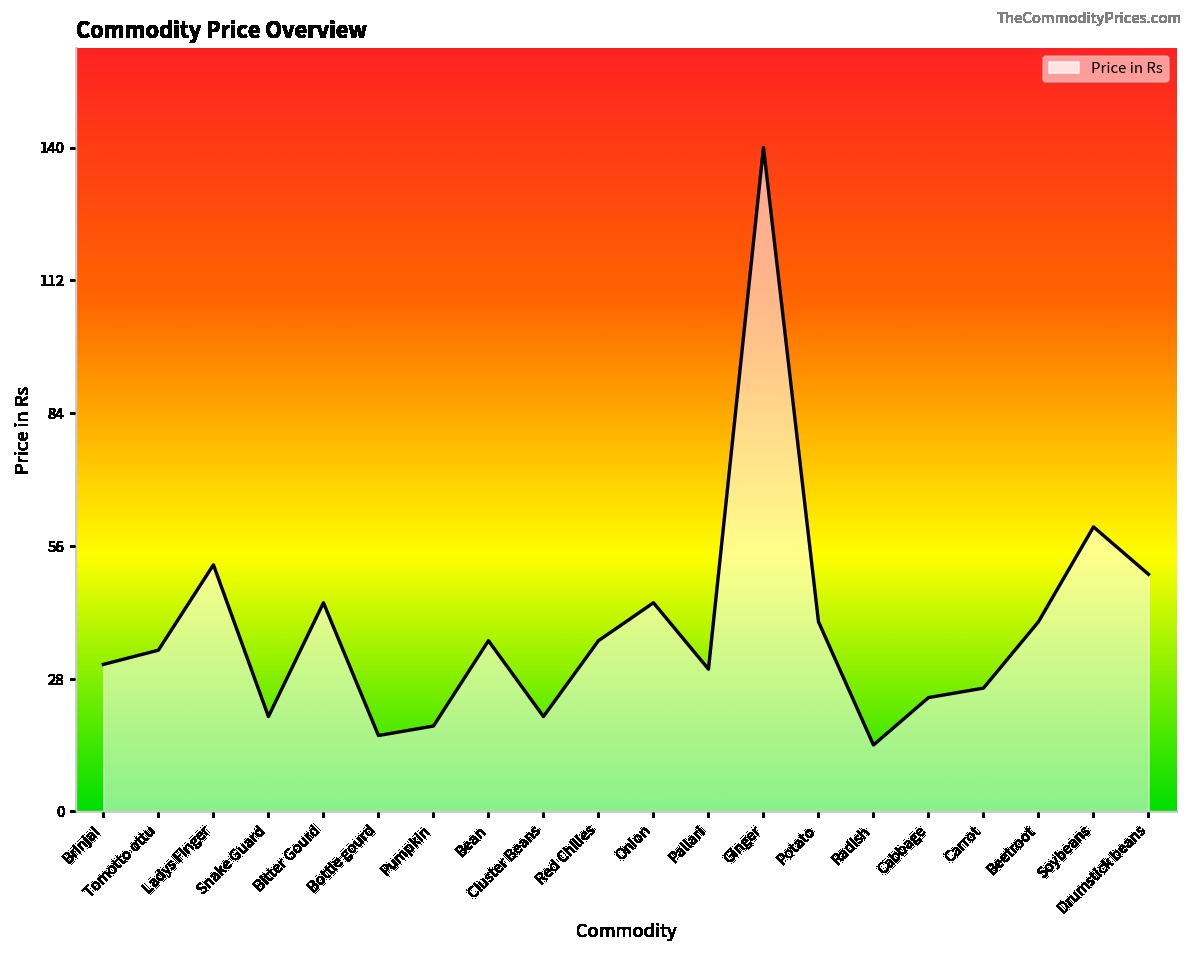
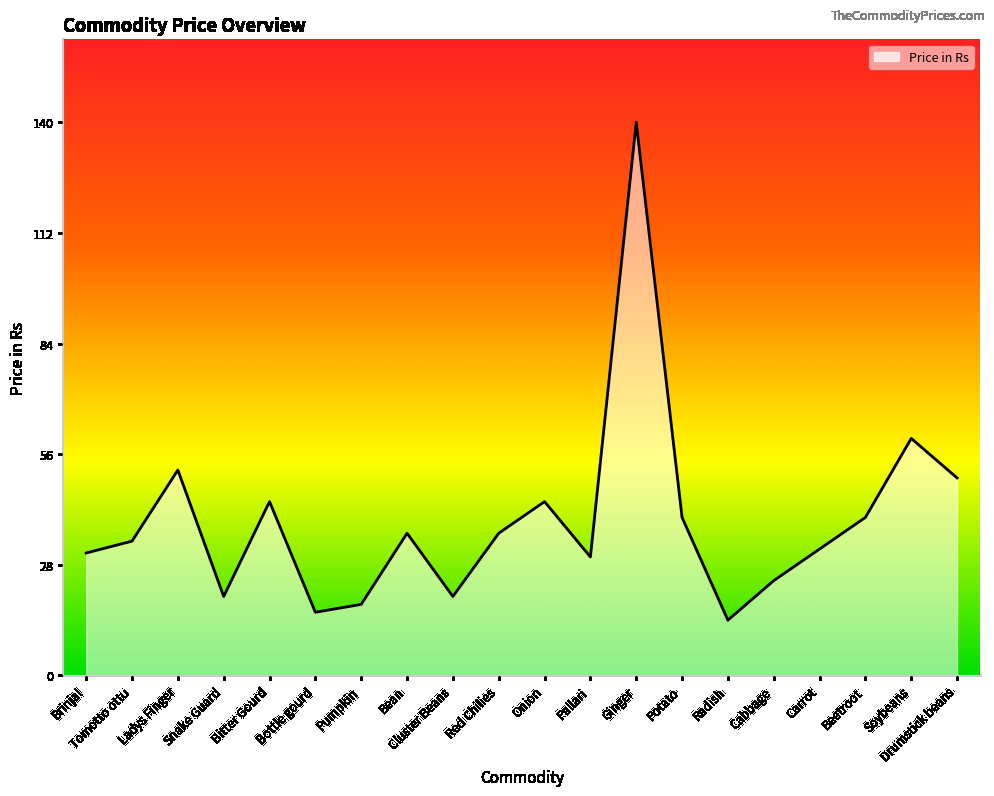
Carrot: 26 -> 32
